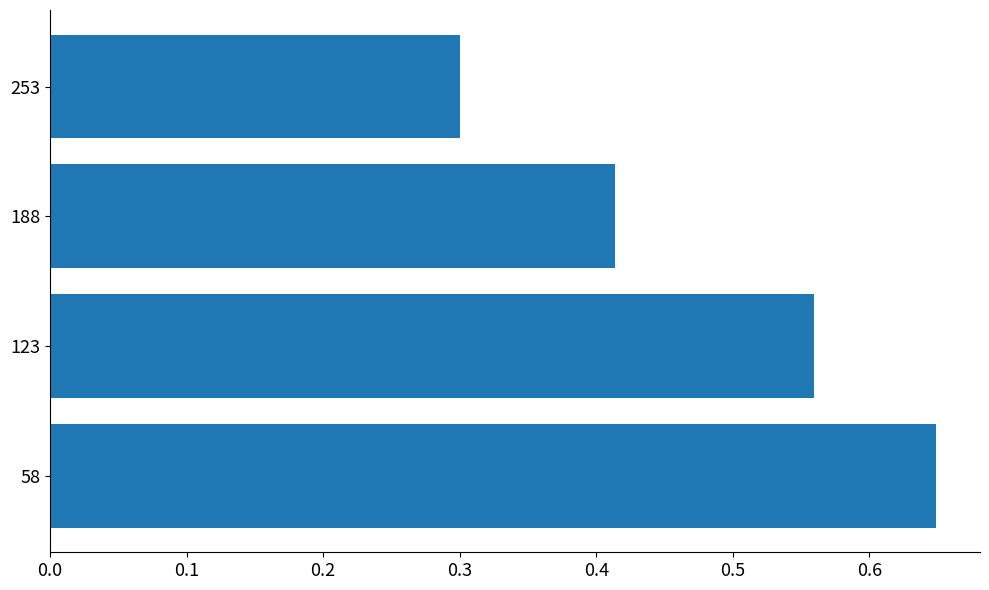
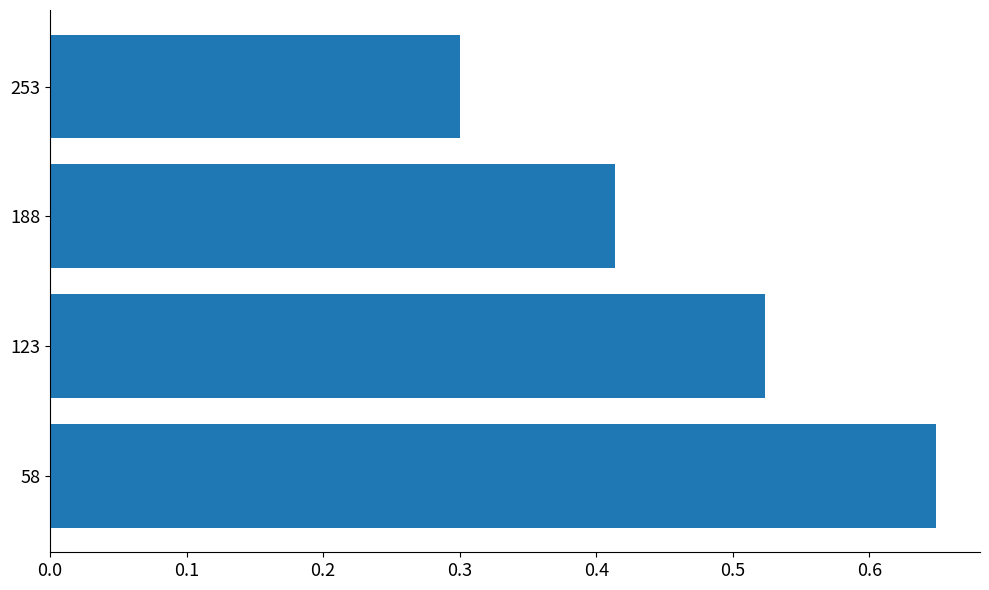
123: 0.559 -> 0.524
